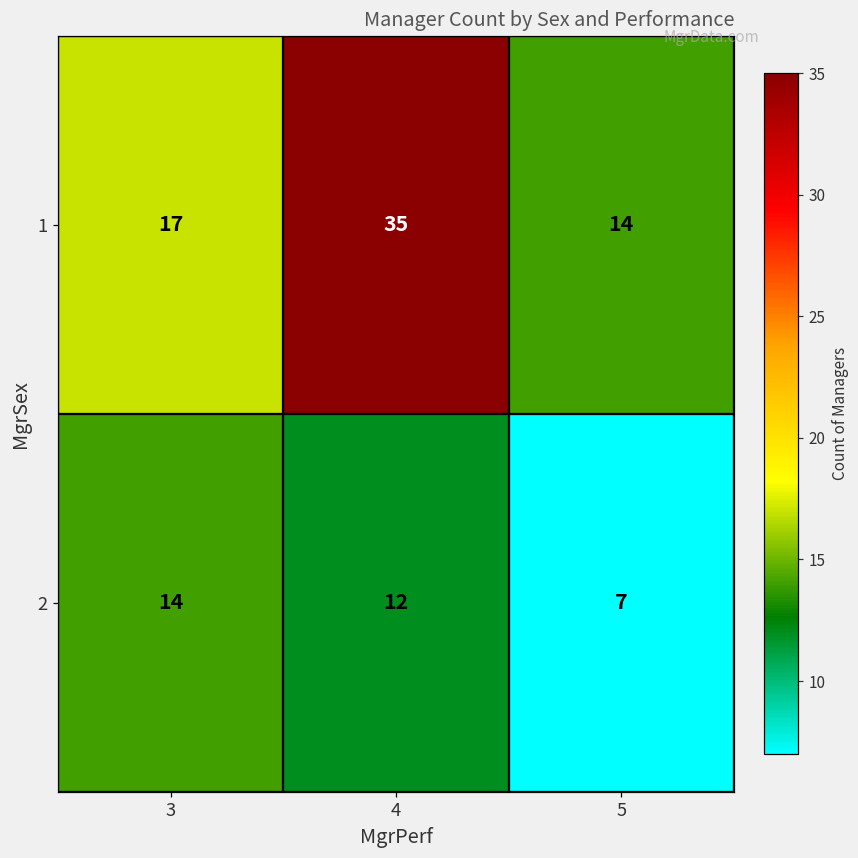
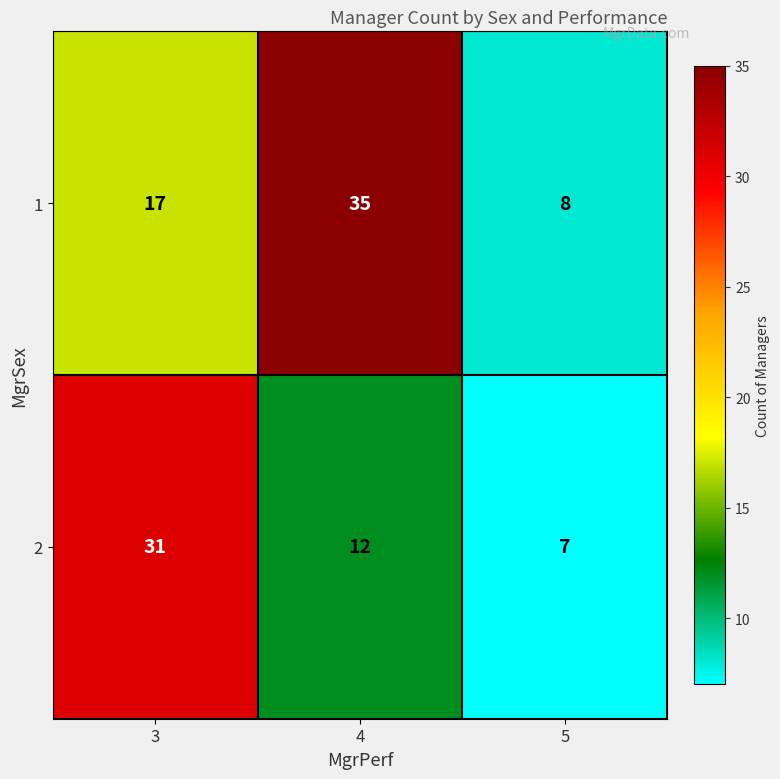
1, 5: 14 -> 8
2, 3: 14 -> 31
